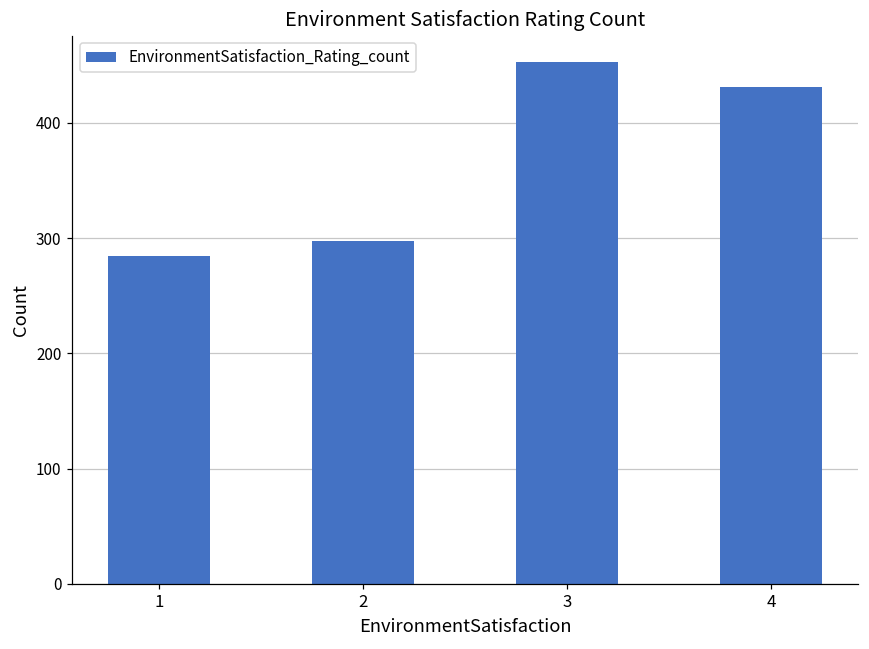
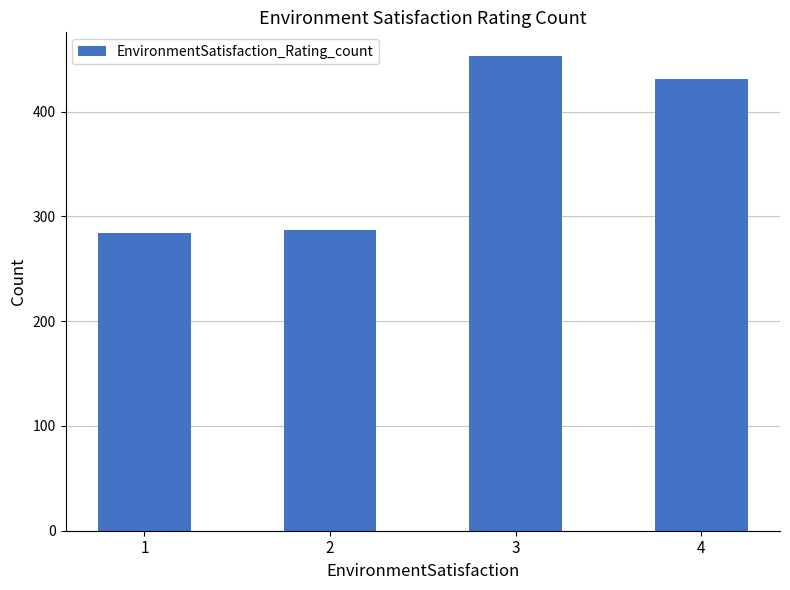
2: 297 -> 287
